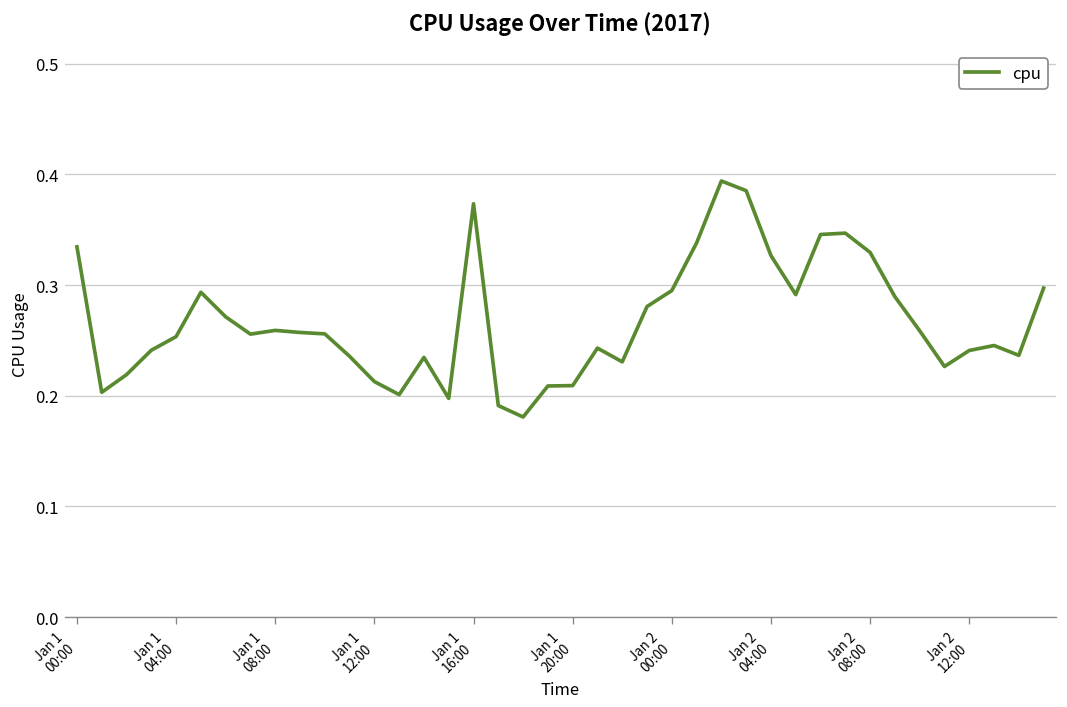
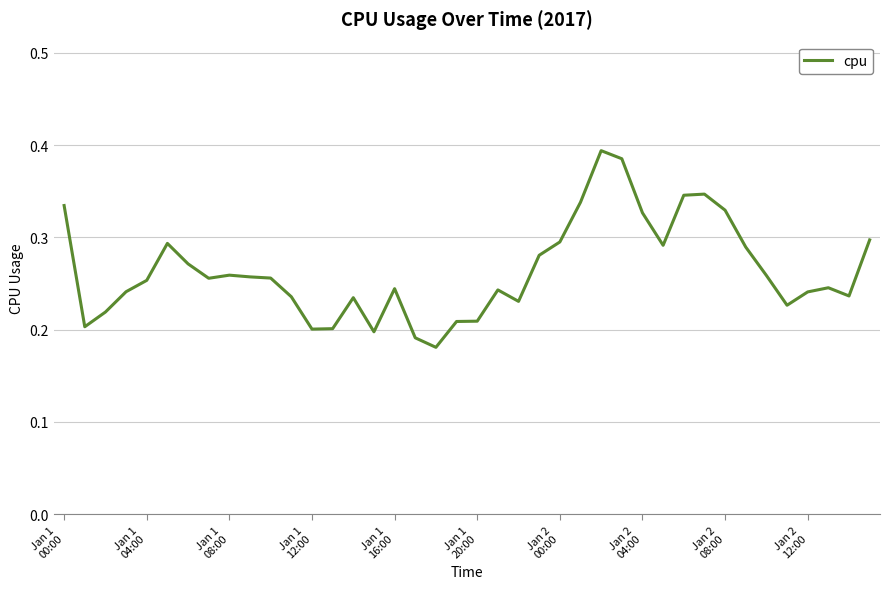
Jan 1 12:00: 0.21 -> 0.20
Jan 1 16:00: 0.37 -> 0.24
